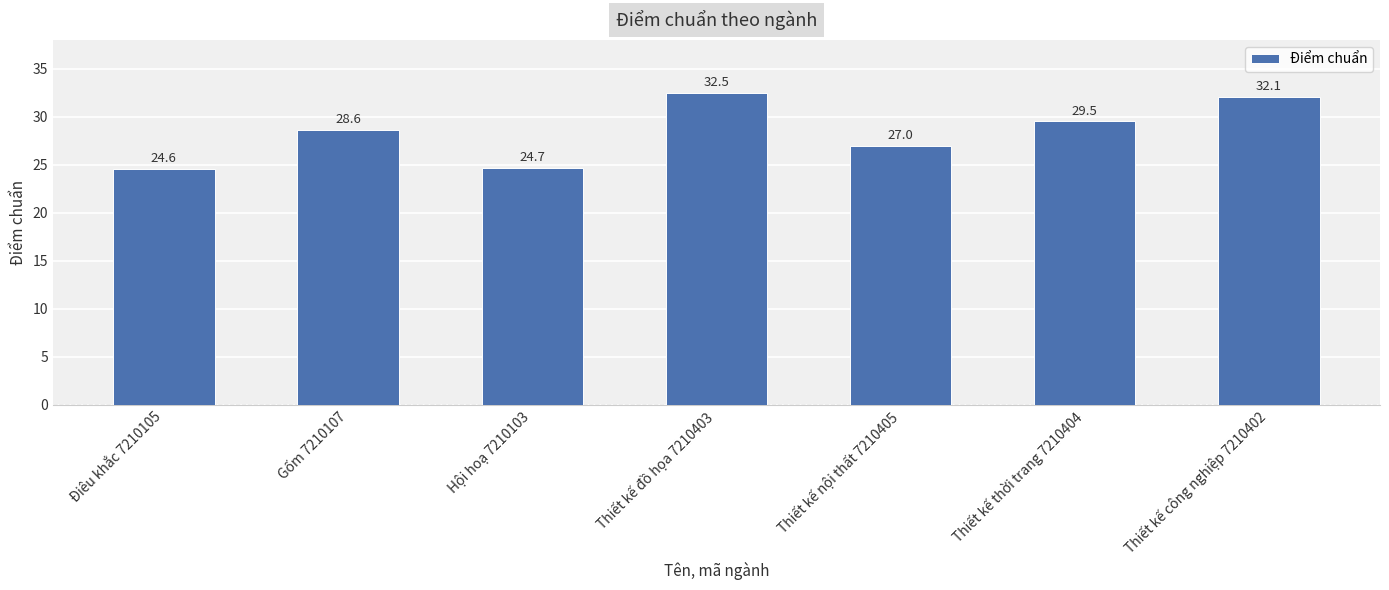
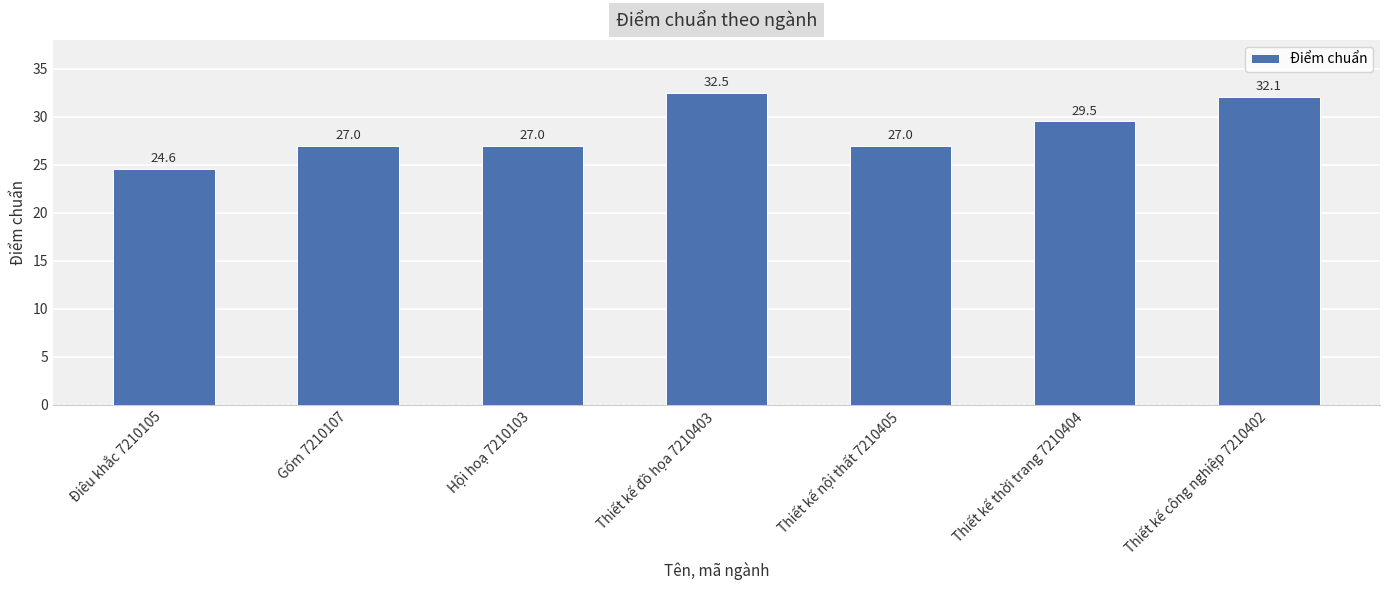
Gốm 7210107: 28.6 -> 27.0
Hội hoạ 7210103: 24.7 -> 27.0
